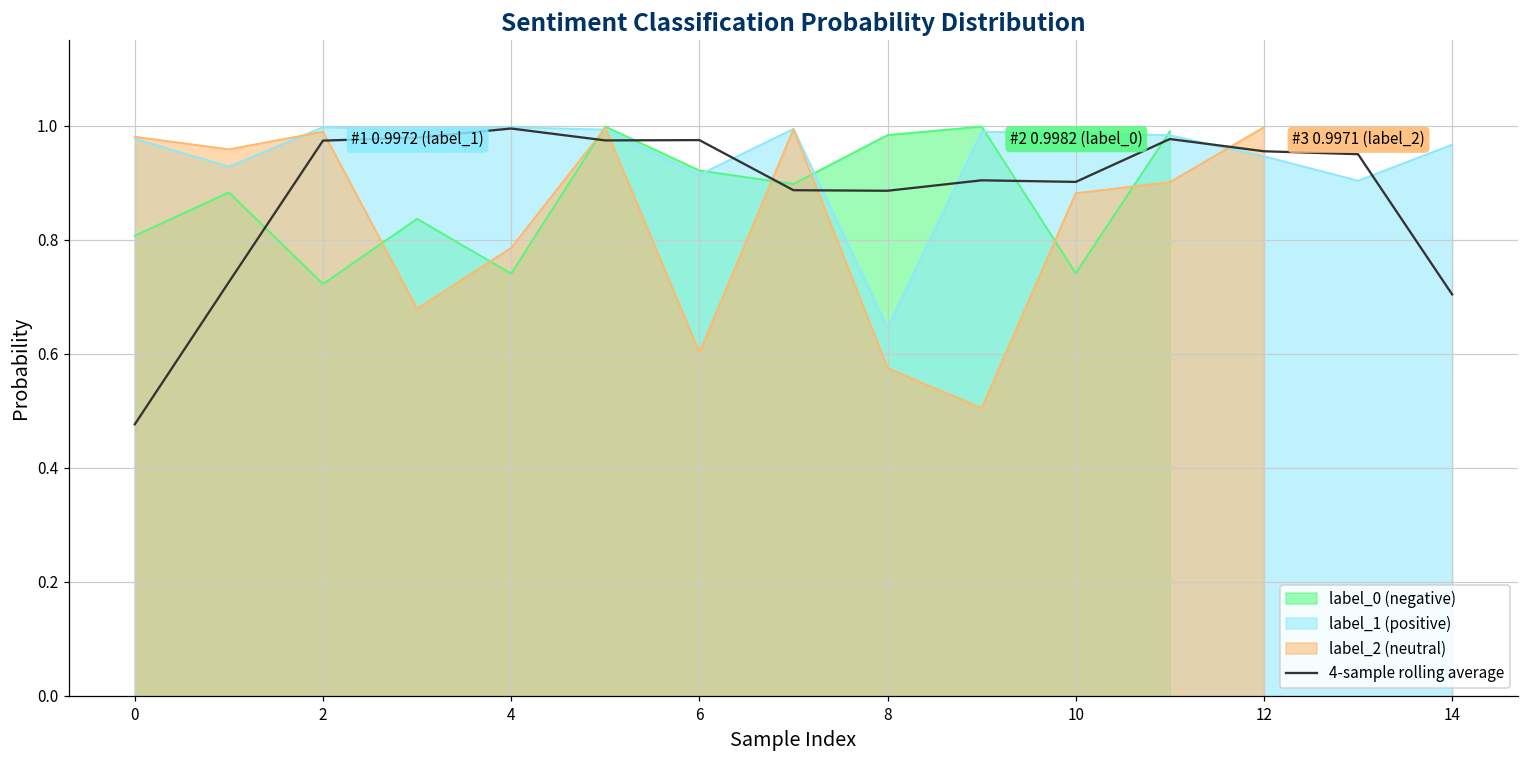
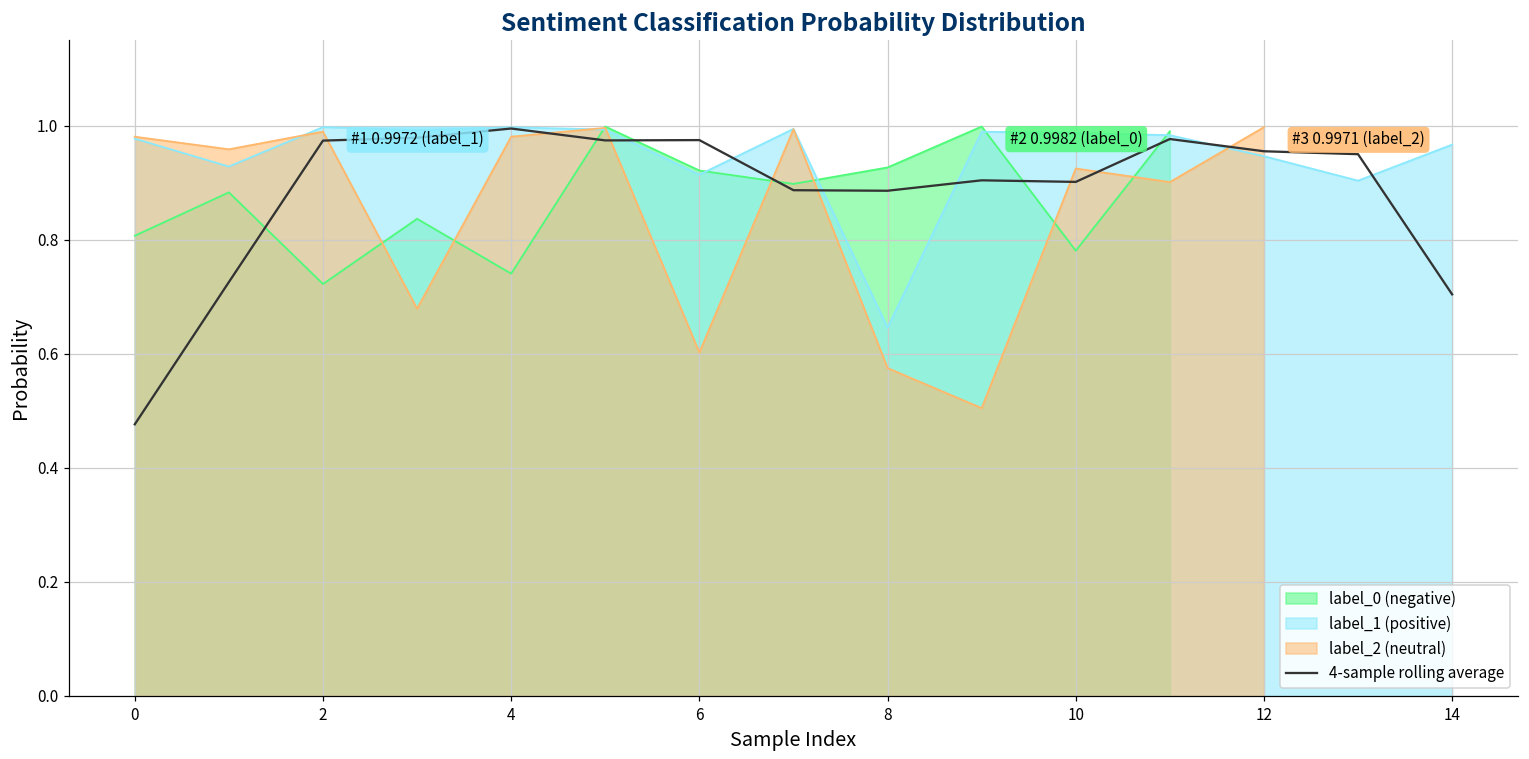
label_2 (neutral), 4: 0.79 -> 0.98
label_0 (negative), 8: 0.98 -> 0.93
label_0 (negative), 10: 0.74 -> 0.78
label_2 (neutral), 10: 0.88 -> 0.92
